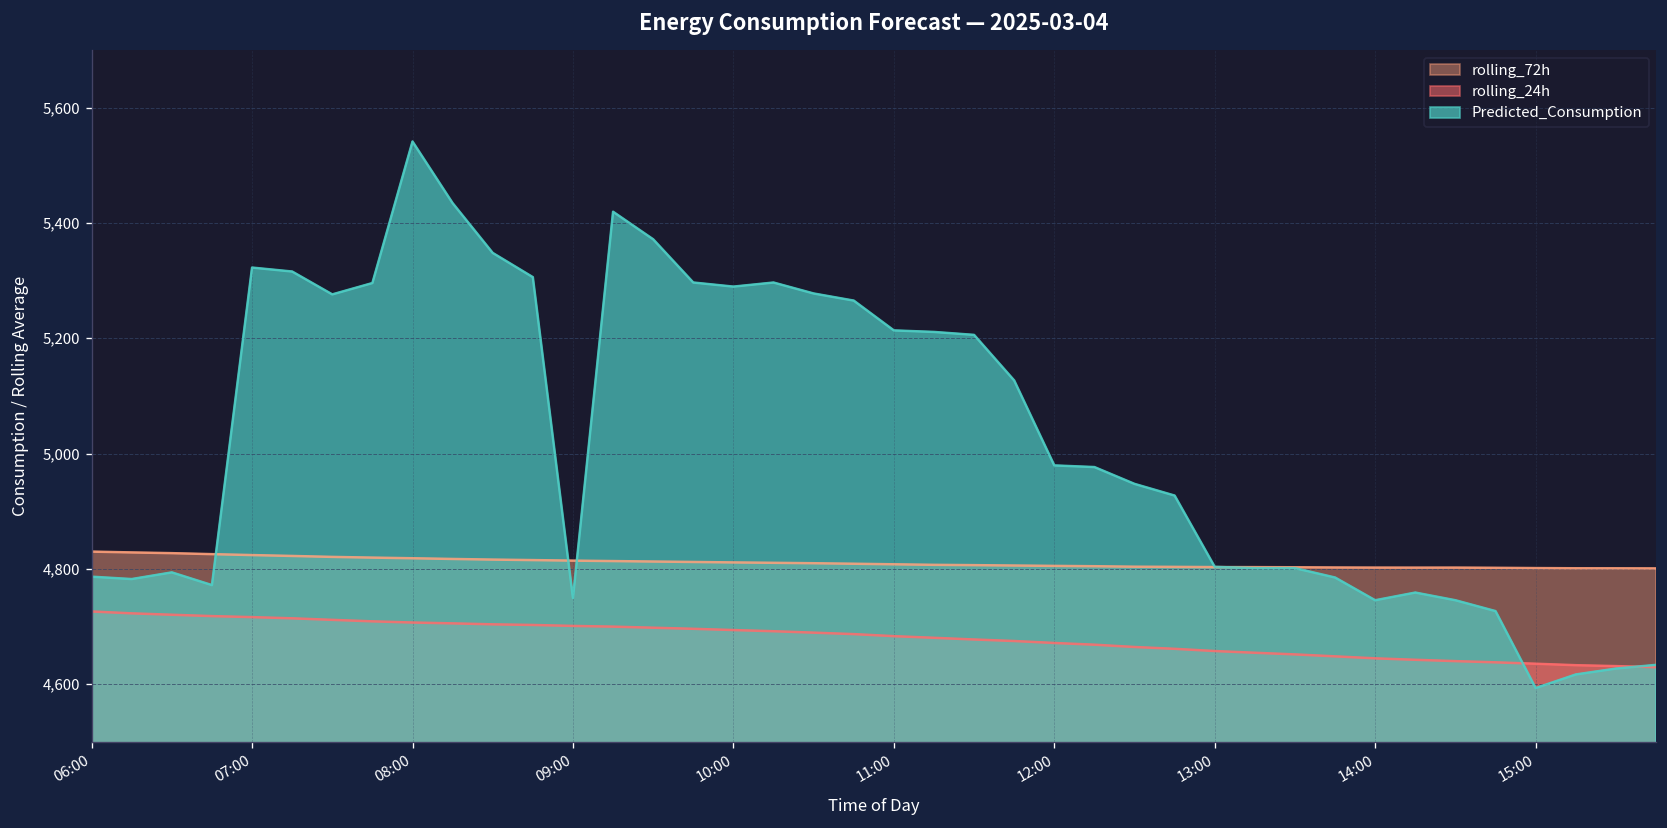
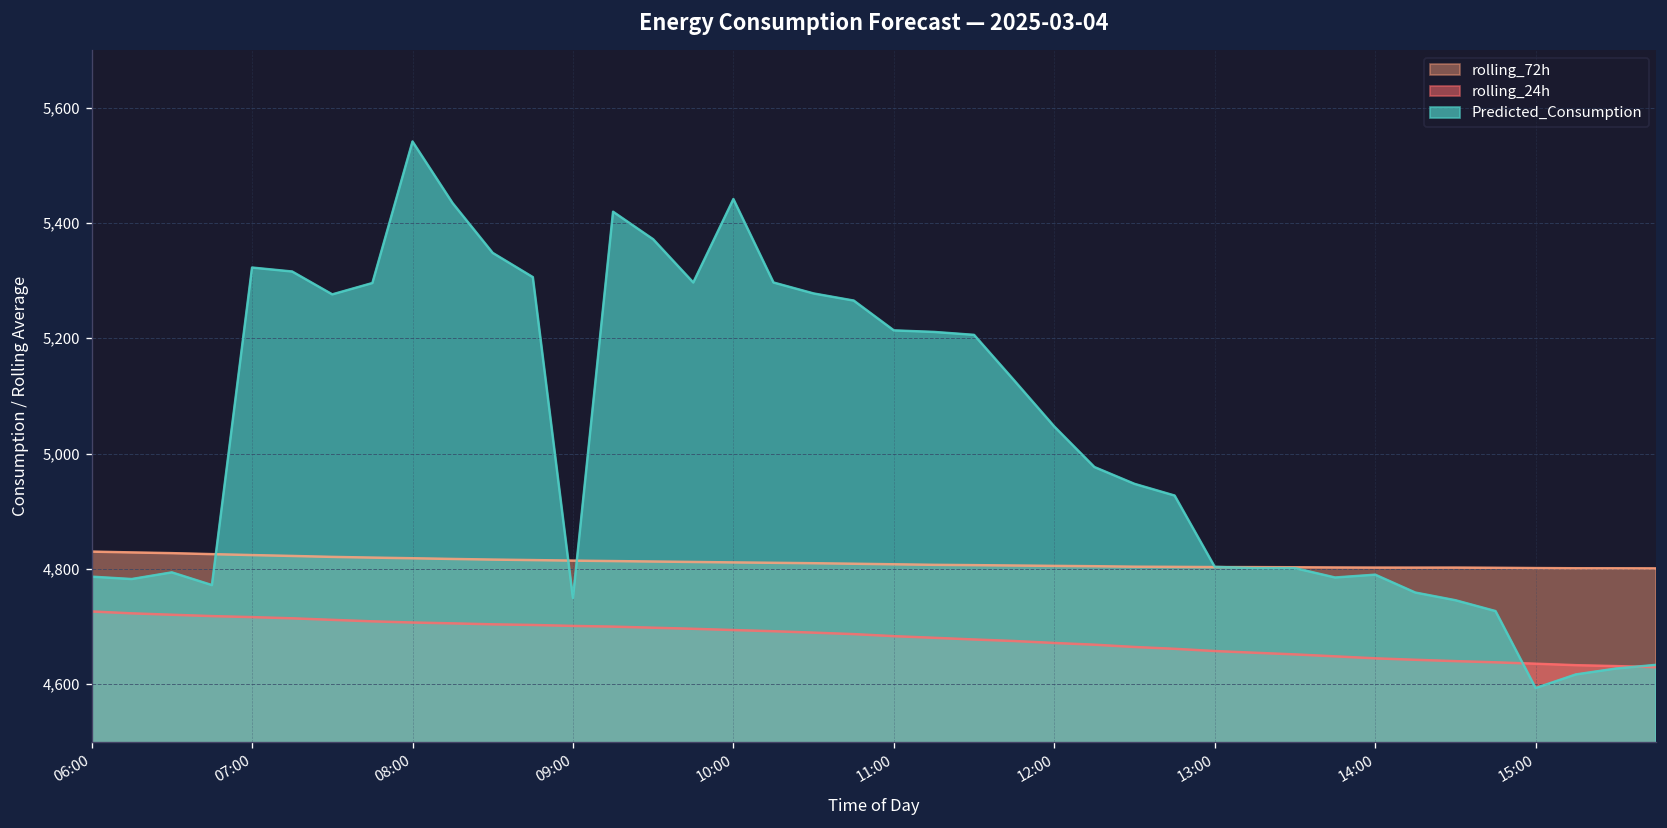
Predicted_Consumption, 10:00: 5,290 -> 5,440
Predicted_Consumption, 12:00: 4,980 -> 5,050
Predicted_Consumption, 14:00: 4,750 -> 4,790
